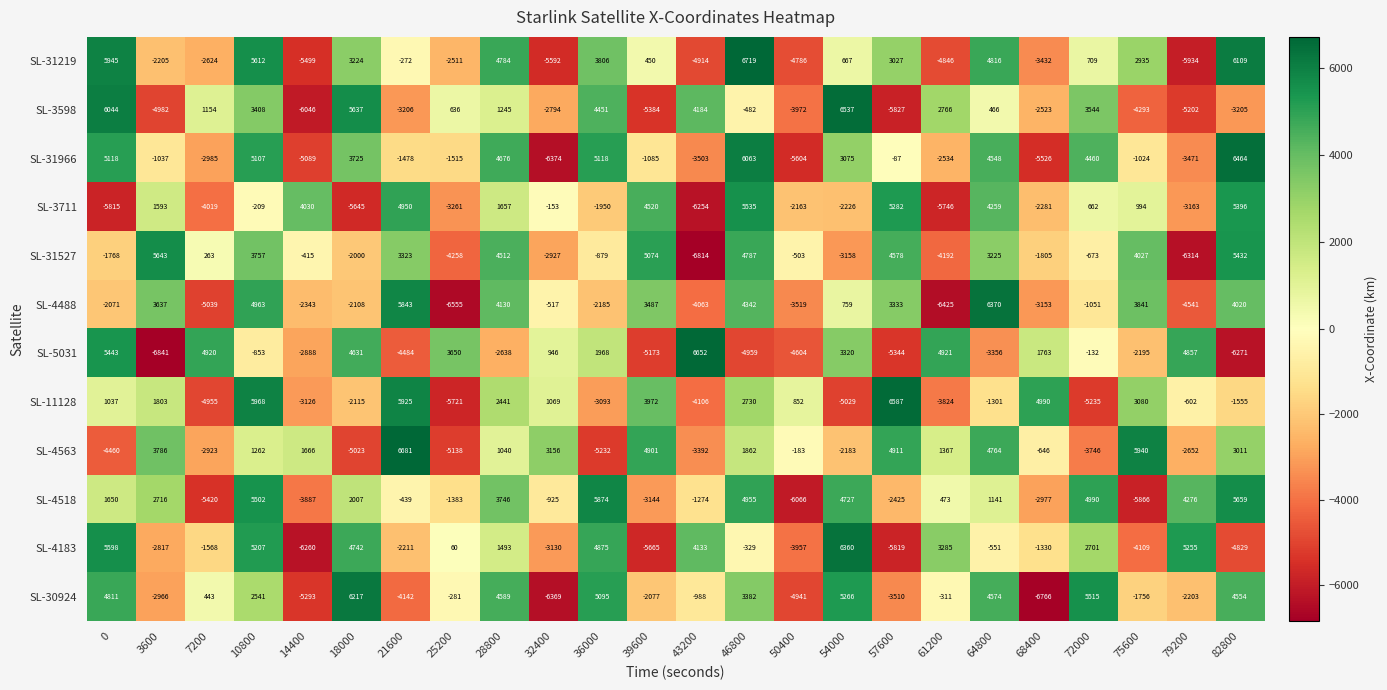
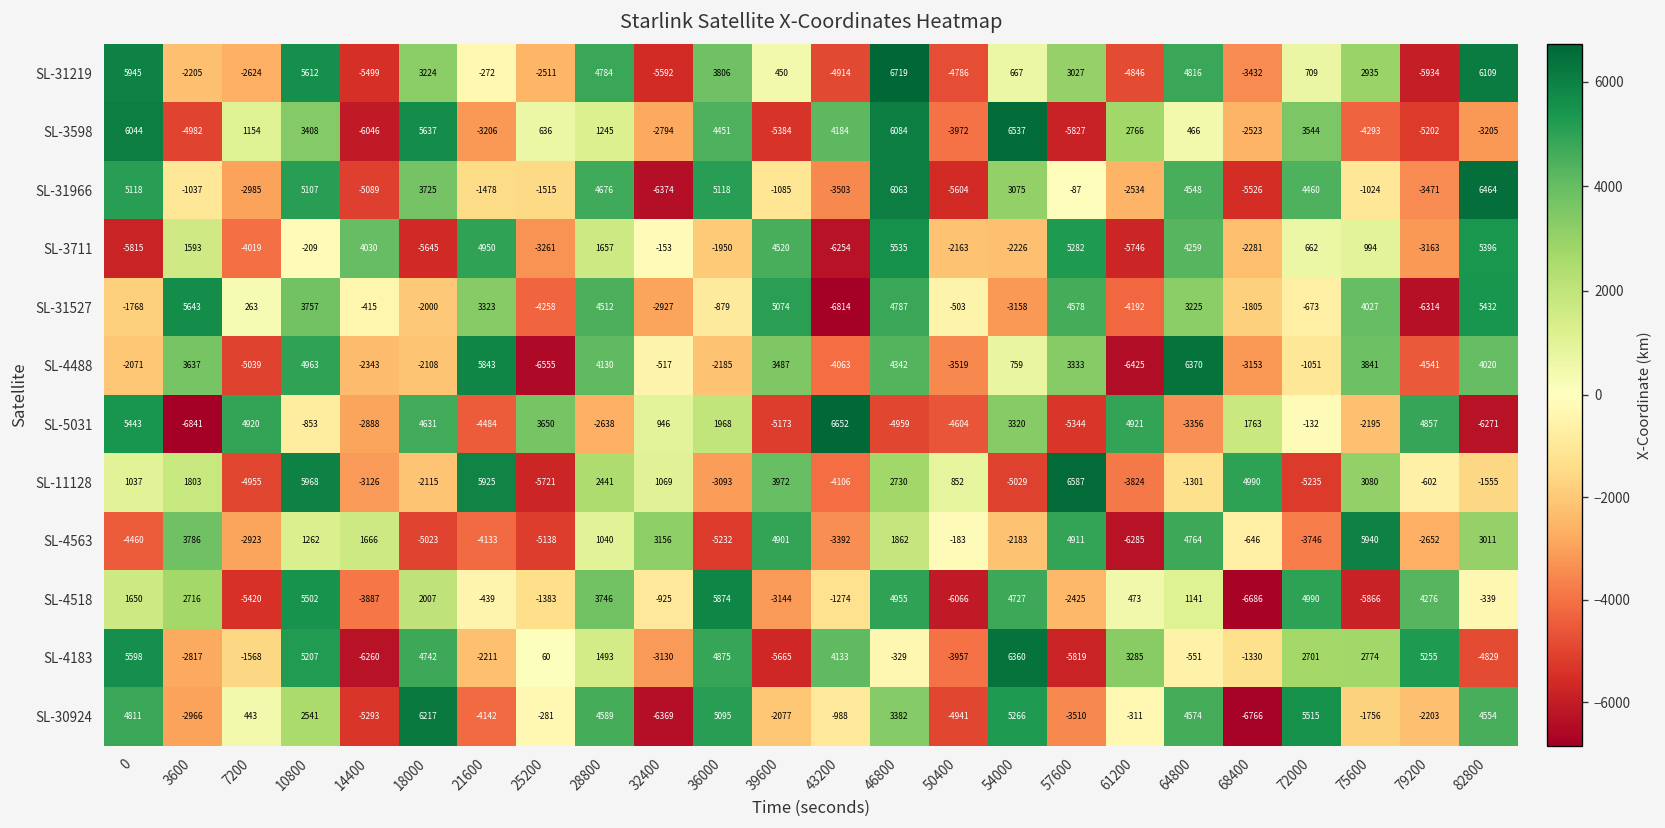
SL-3598, 46800: -482 -> 6084
SL-4563, 21600: 6681 -> -4133
SL-4563, 61200: 1367 -> -6285
SL-4518, 68400: -2977 -> -6686
SL-4518, 82800: 5659 -> -339
SL-4183, 75600: -4109 -> 2774
